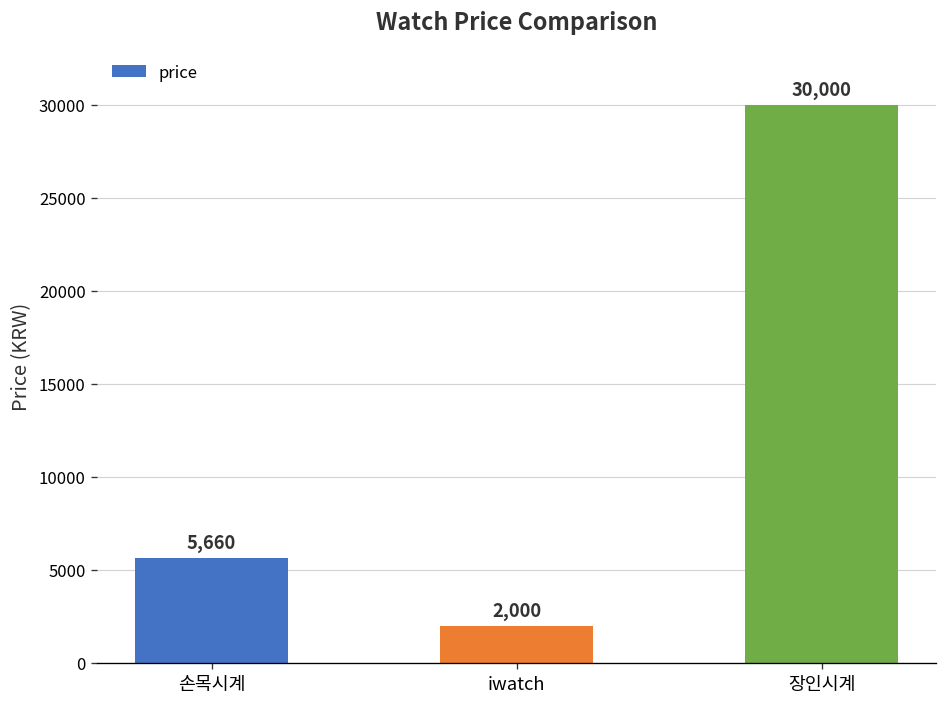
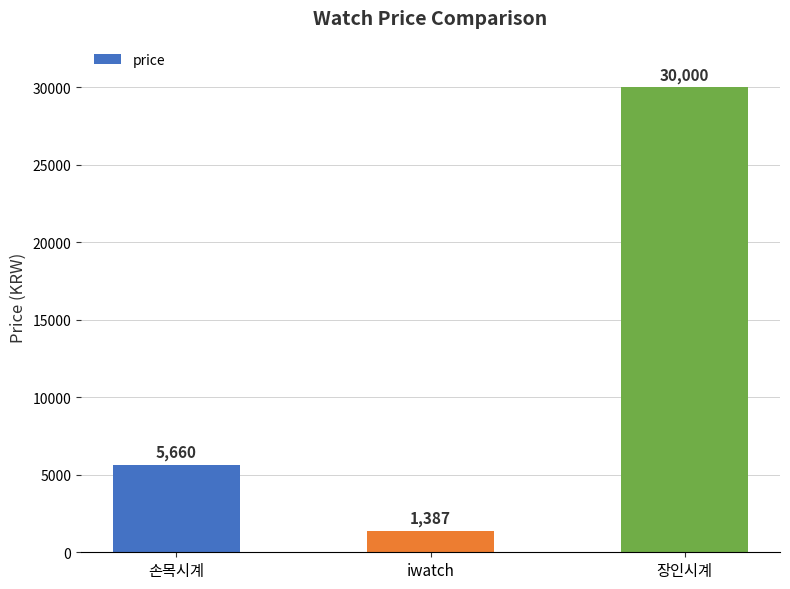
iwatch: 2,000 -> 1,387
